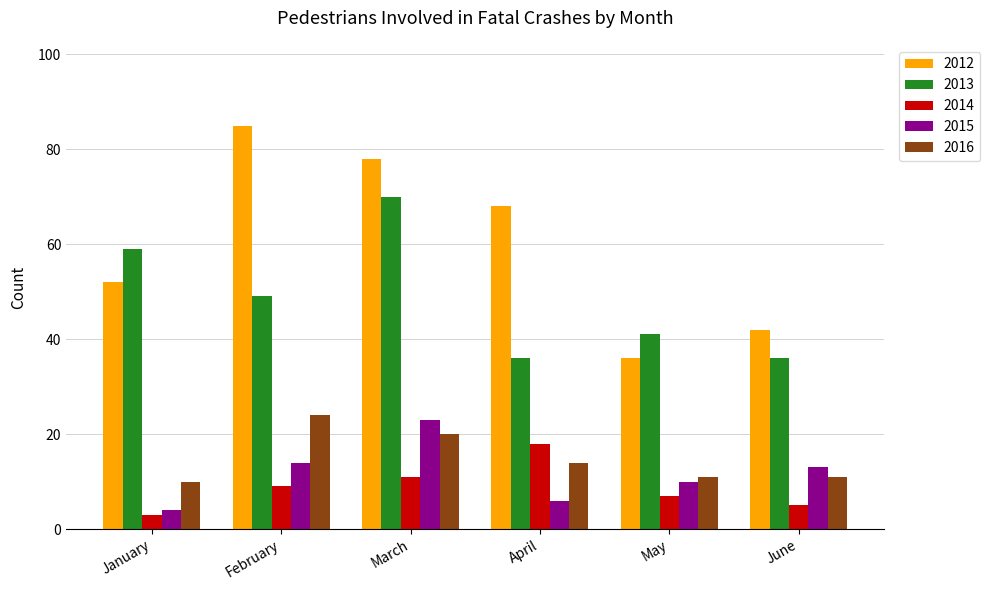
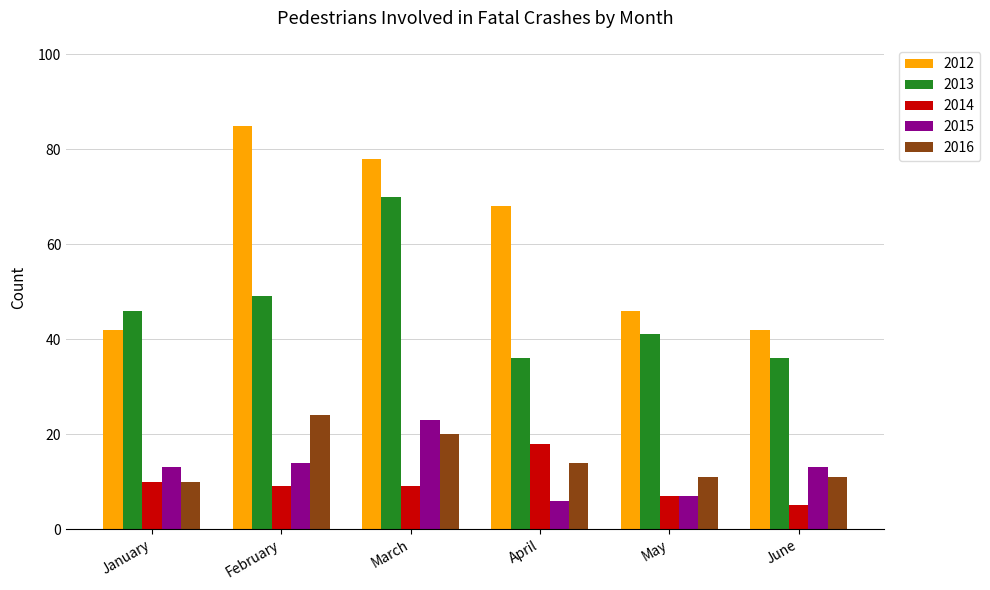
2012, January: 52 -> 42
2013, January: 59 -> 46
2014, January: 3 -> 10
2015, January: 4 -> 13
2014, March: 11 -> 9
2012, May: 36 -> 46
2015, May: 10 -> 7
